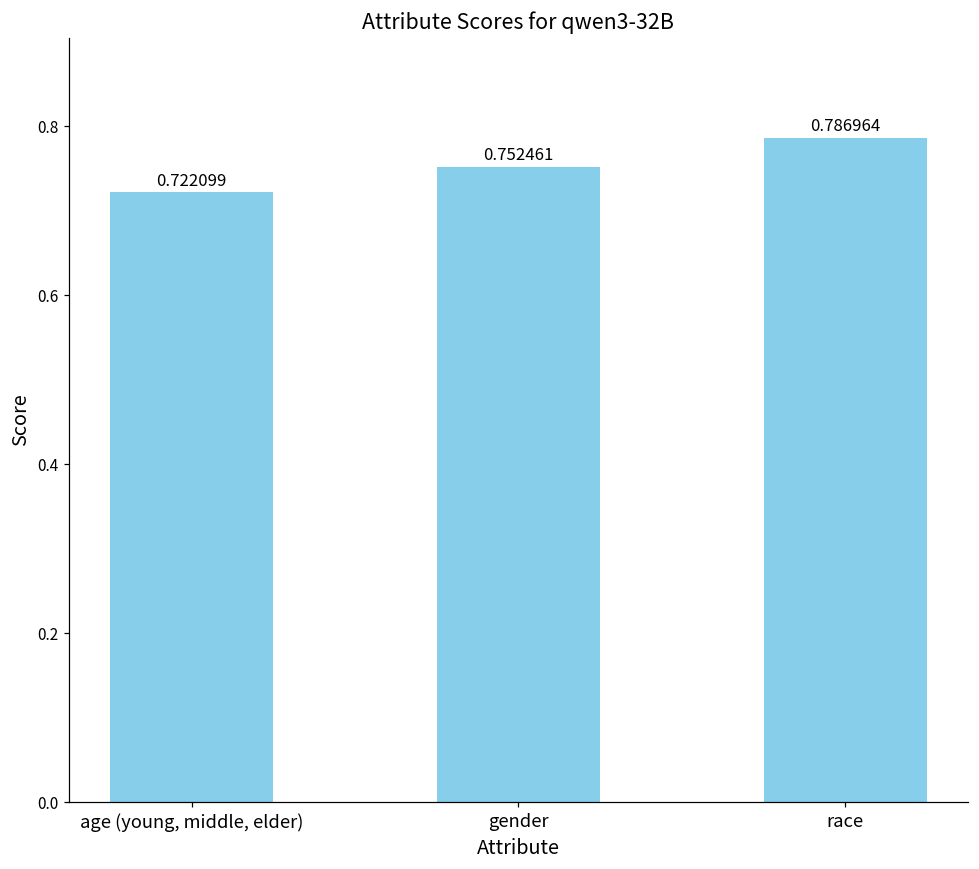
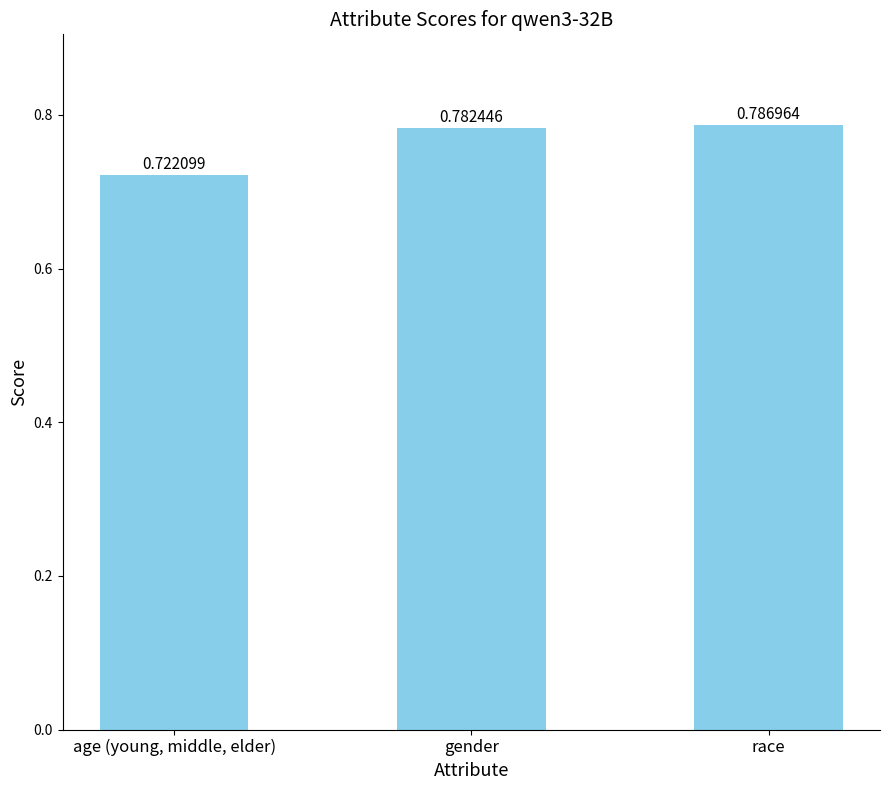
gender: 0.752461 -> 0.782446
